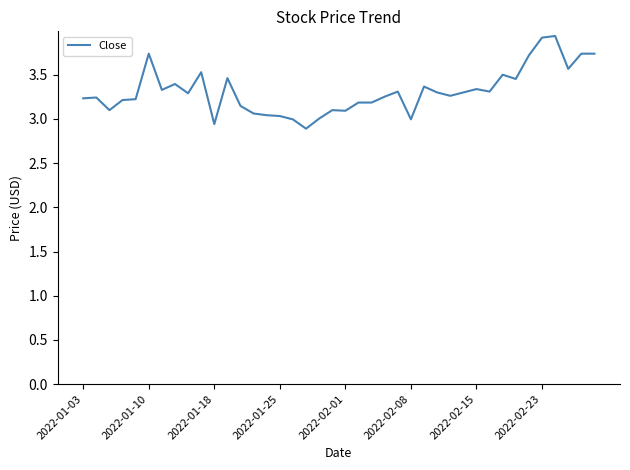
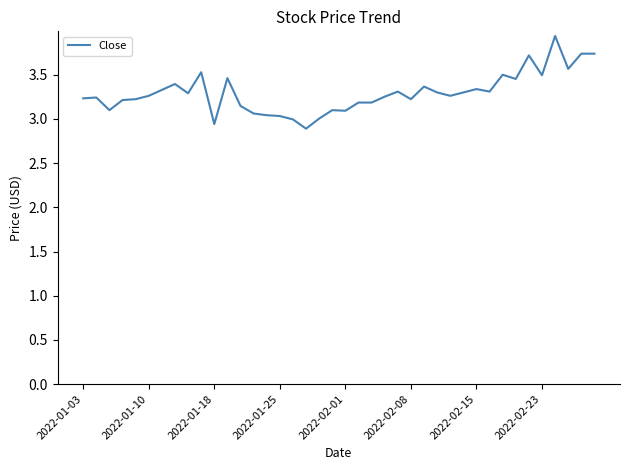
2022-01-10: 3.7 -> 3.3
2022-02-08: 3.0 -> 3.2
2022-02-23: 3.9 -> 3.5
